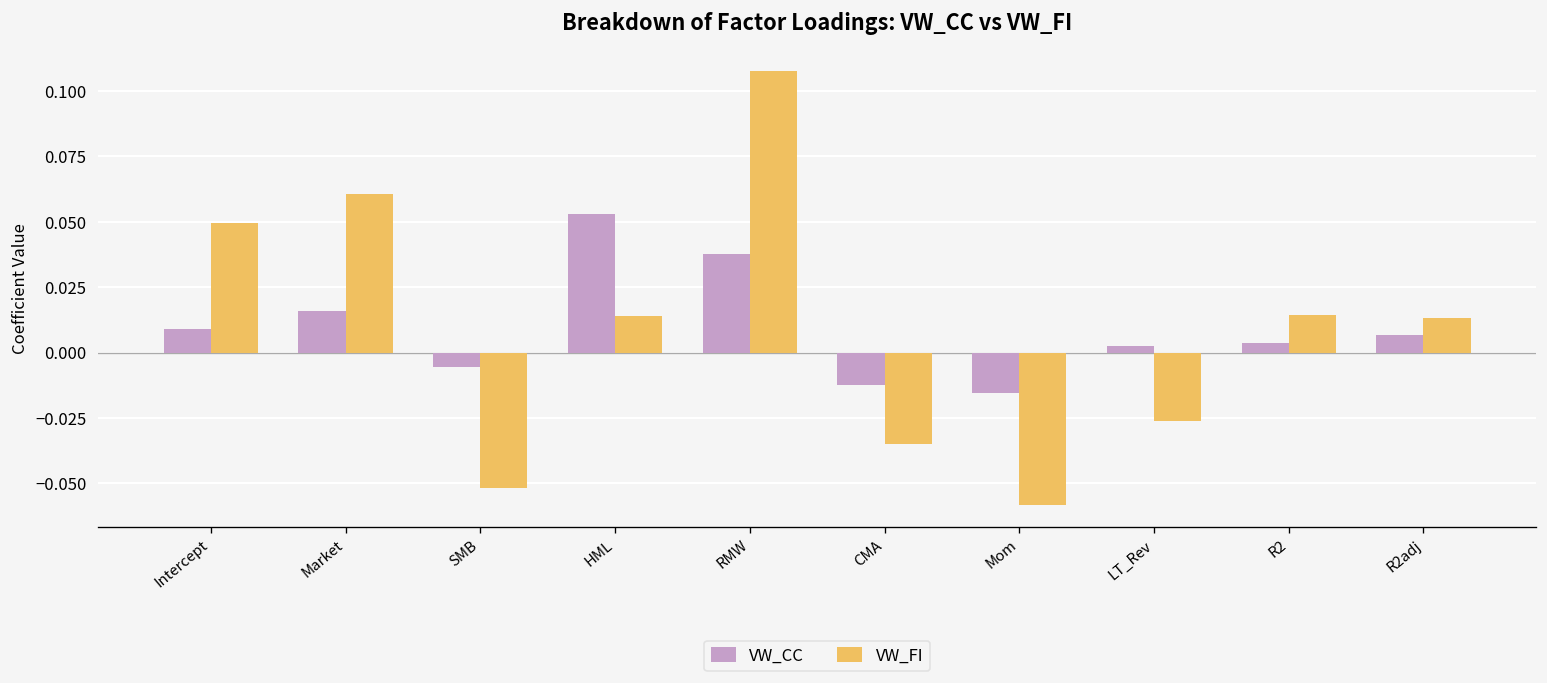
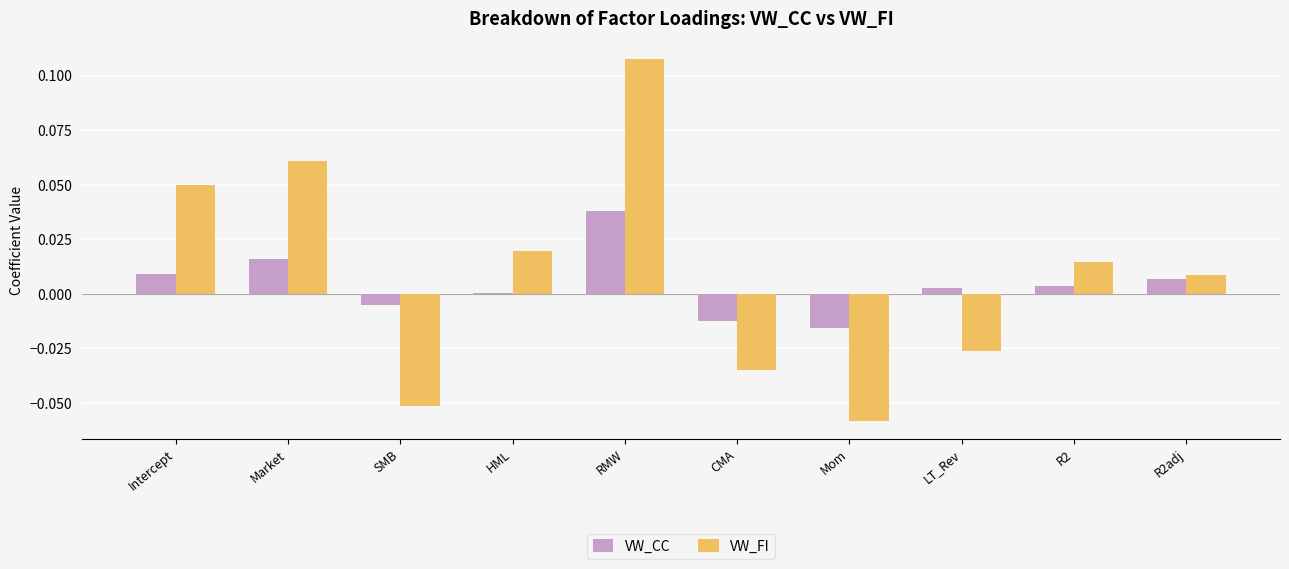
VW_CC, HML: 0.053 -> 0.000
VW_FI, HML: 0.014 -> 0.020
VW_FI, R2adj: 0.013 -> 0.009
